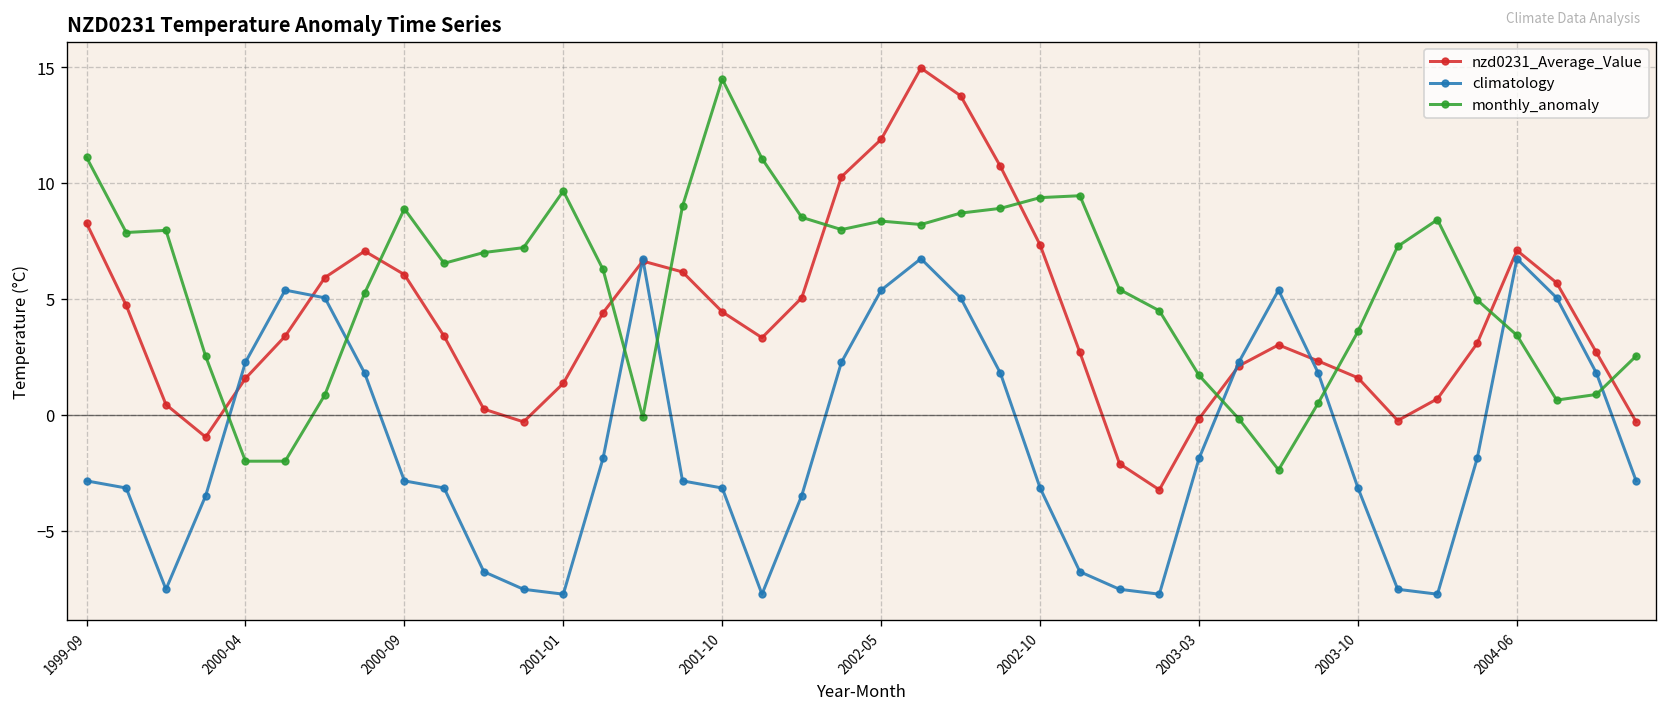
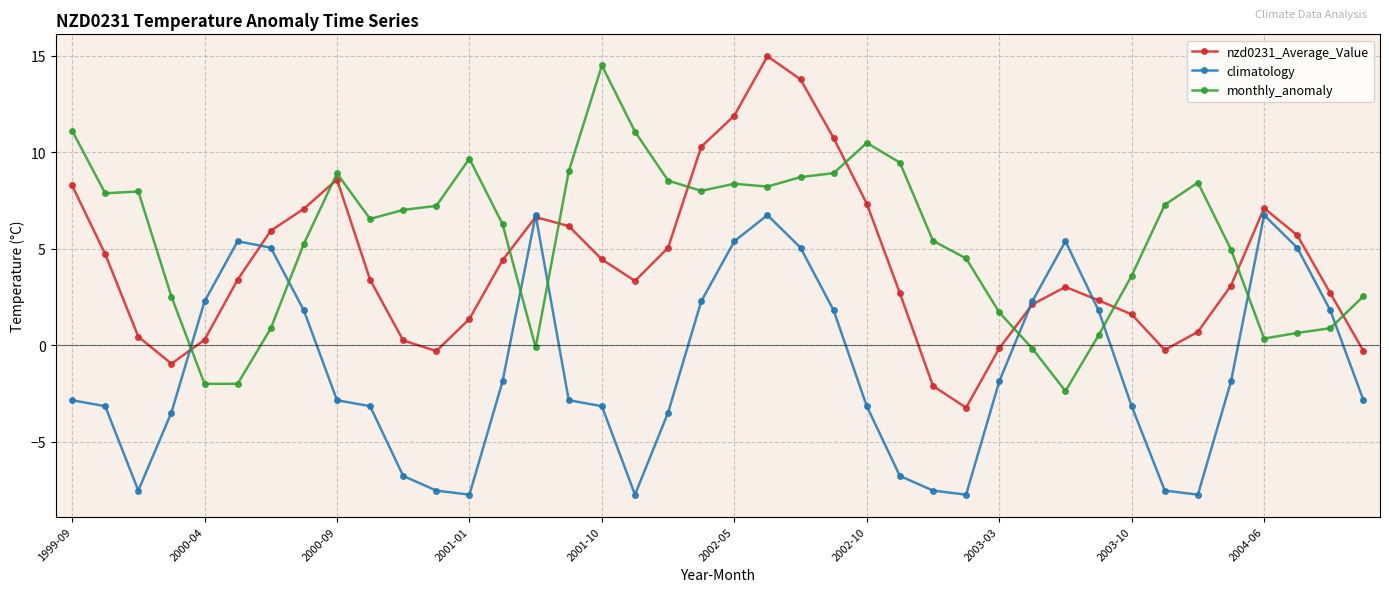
nzd0231_Average_Value, 2000-04: 1.6 -> 0.3
nzd0231_Average_Value, 2000-09: 6.1 -> 8.6
monthly_anomaly, 2002-10: 9.4 -> 10.5
monthly_anomaly, 2004-06: 3.4 -> 0.4
